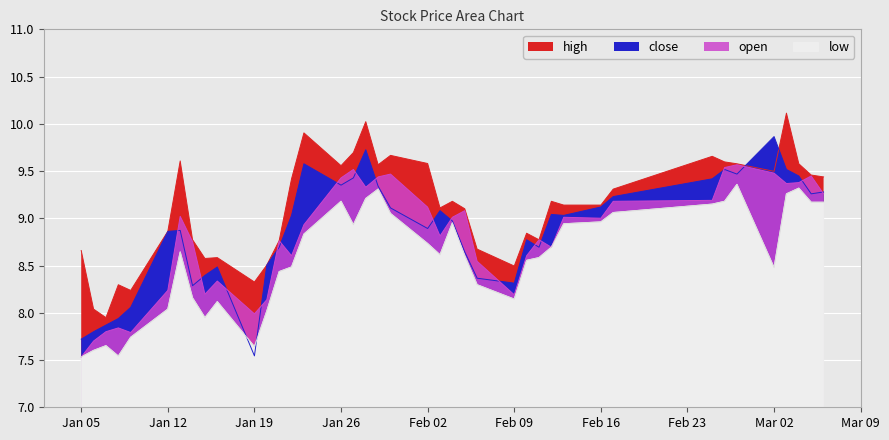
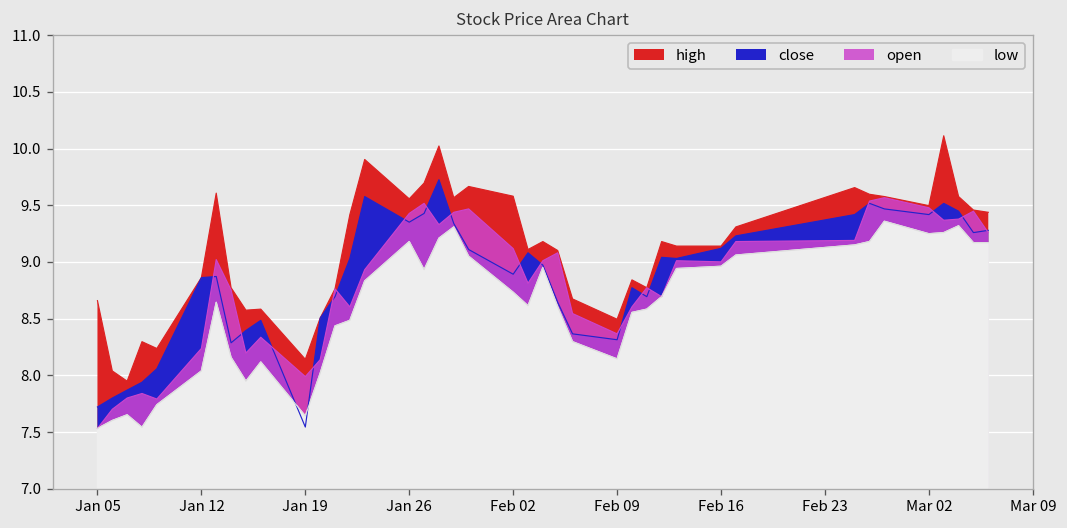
high, Jan 19: 8.3 -> 8.1
open, Feb 09: 8.2 -> 8.4
close, Mar 02: 9.9 -> 9.4
low, Mar 02: 8.5 -> 9.2
